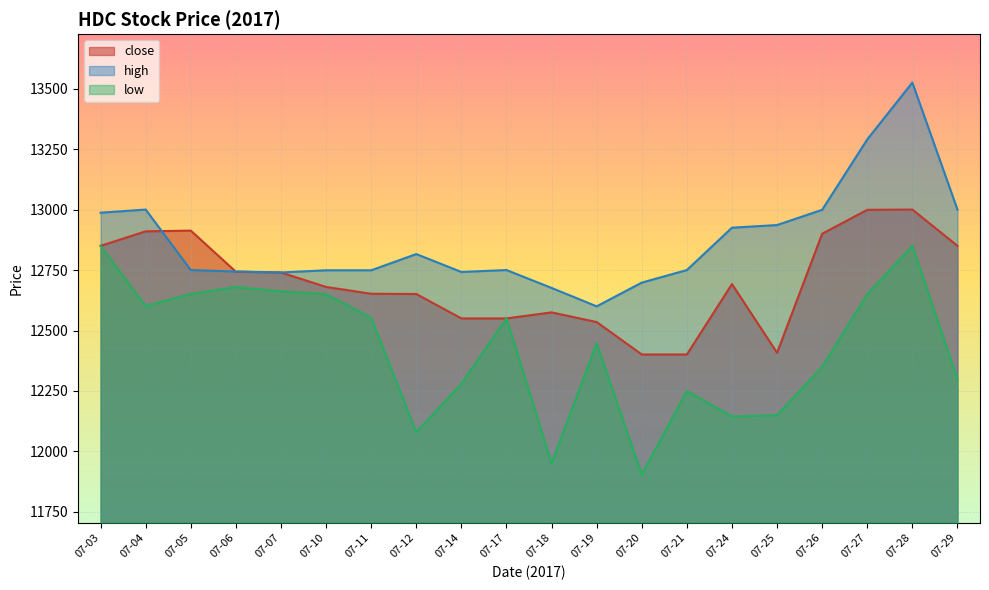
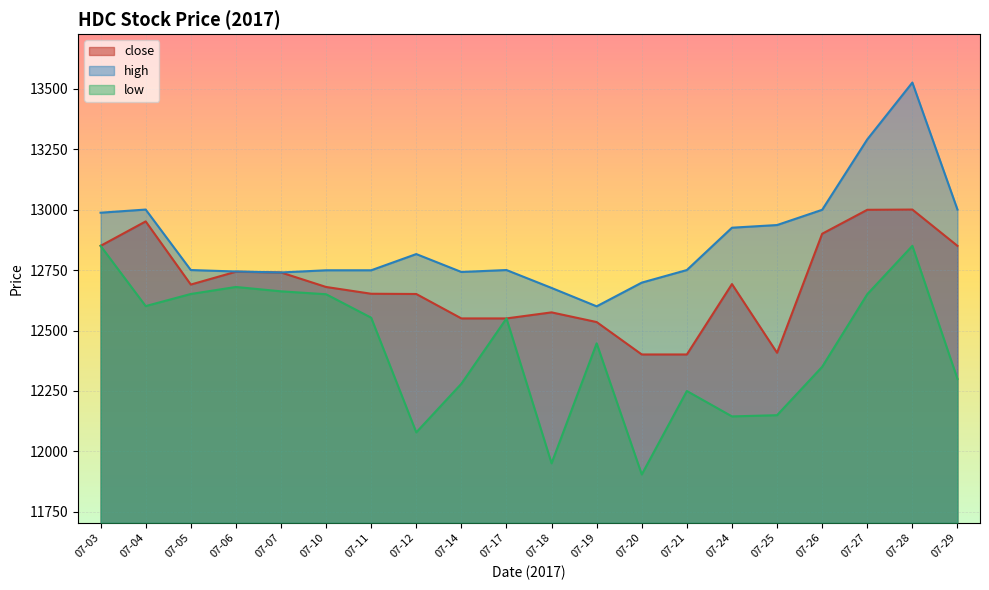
close, 07-04: 12910 -> 12950
close, 07-05: 12910 -> 12690
